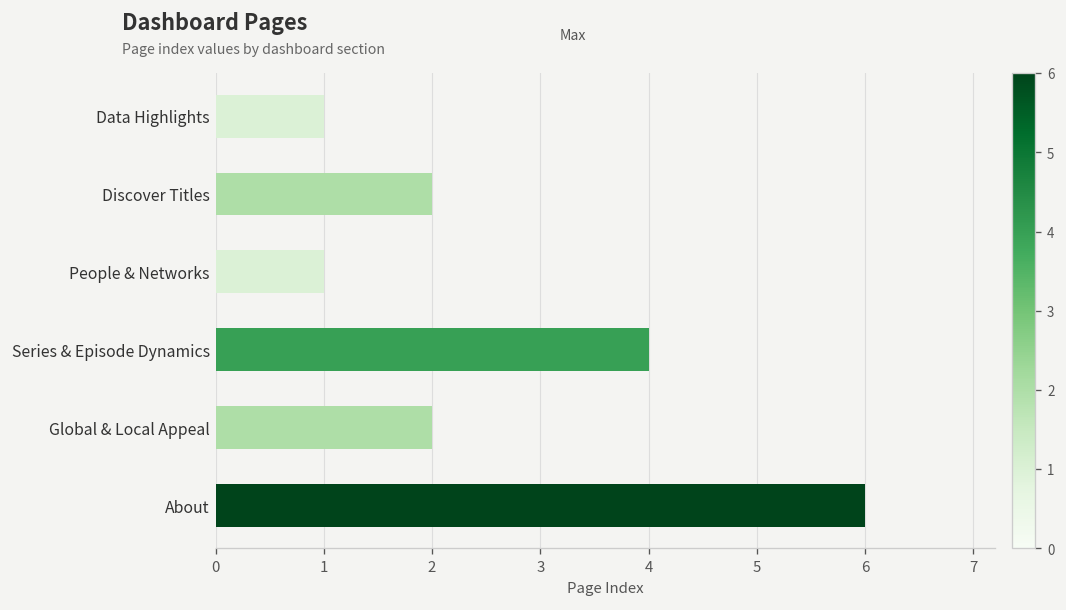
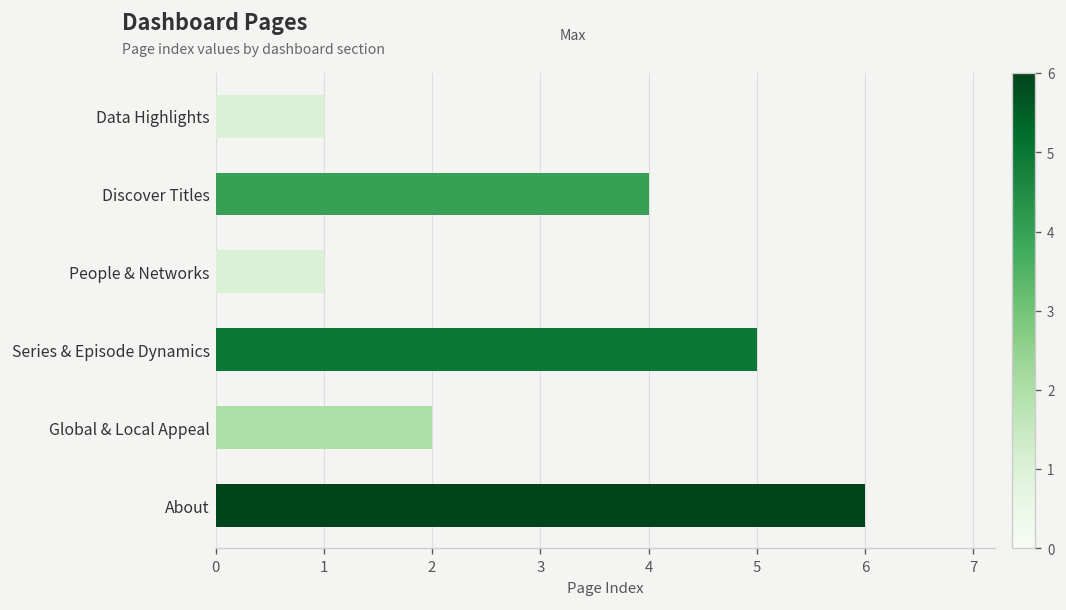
Discover Titles: 2 -> 4
Series & Episode Dynamics: 4 -> 5
